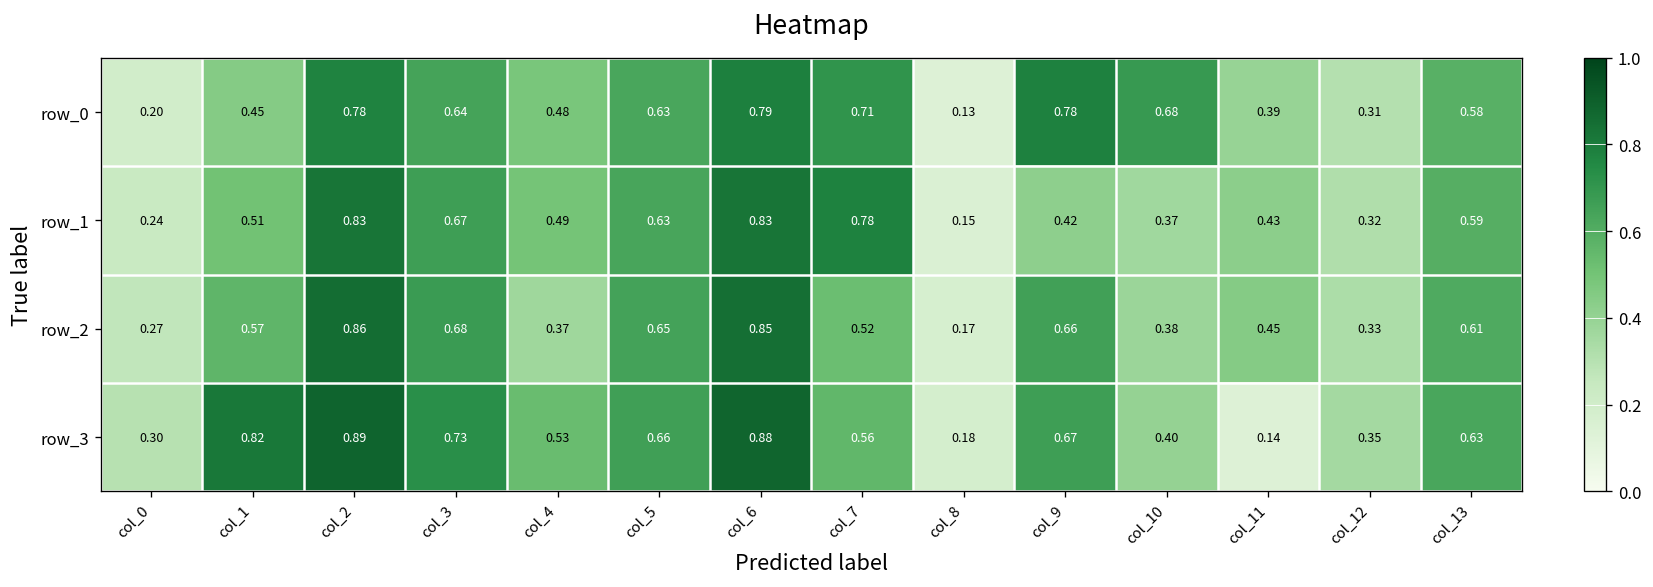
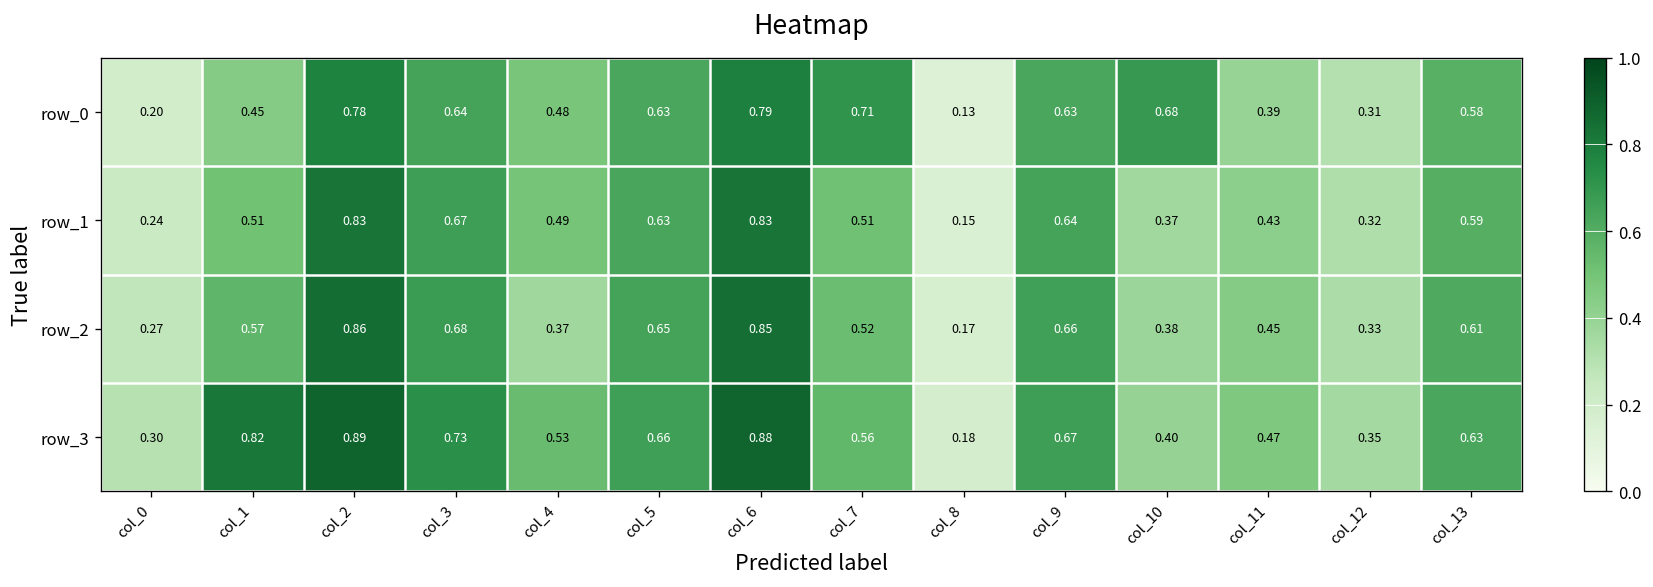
row_0, col_9: 0.78 -> 0.63
row_1, col_7: 0.78 -> 0.51
row_1, col_9: 0.42 -> 0.64
row_3, col_11: 0.14 -> 0.47
